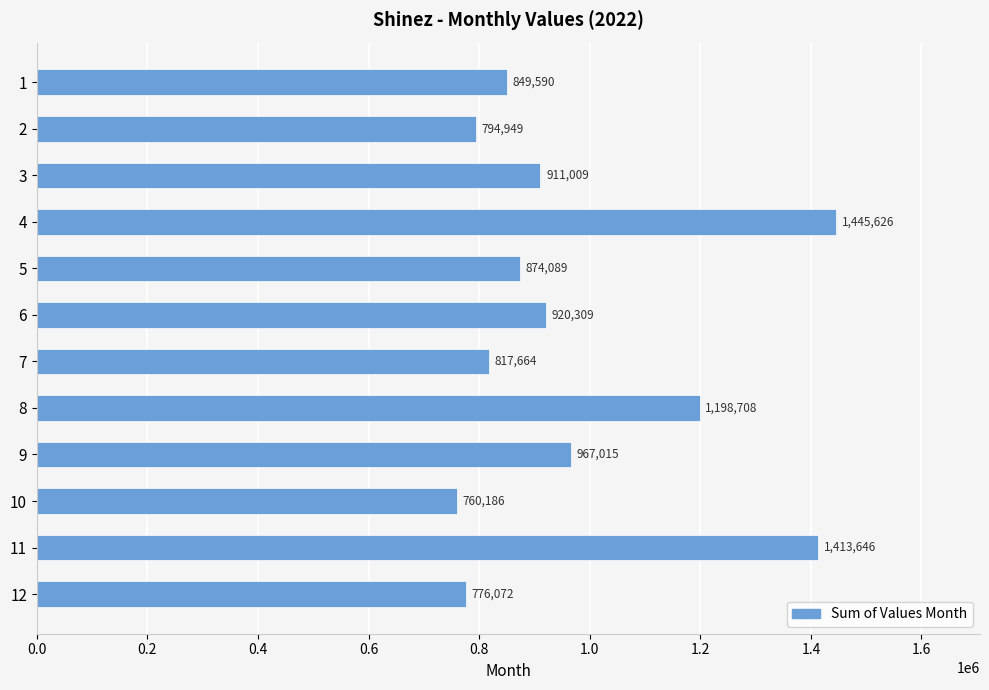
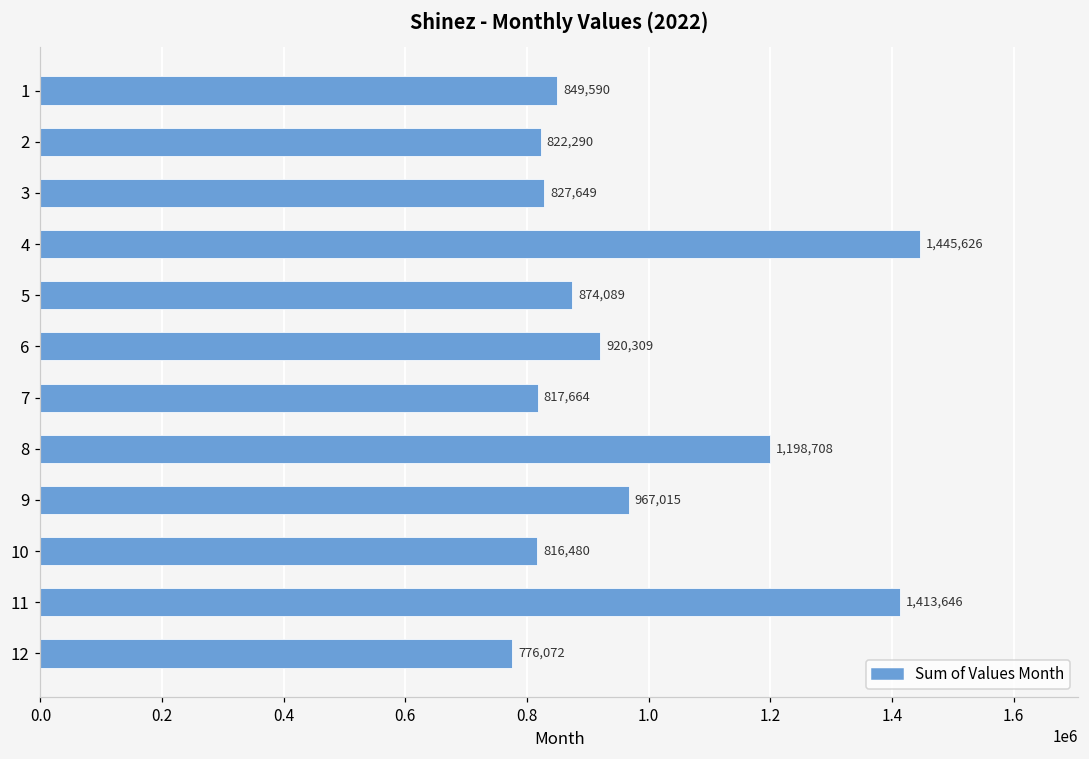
2: 794,949 -> 822,290
3: 911,009 -> 827,649
10: 760,186 -> 816,480
